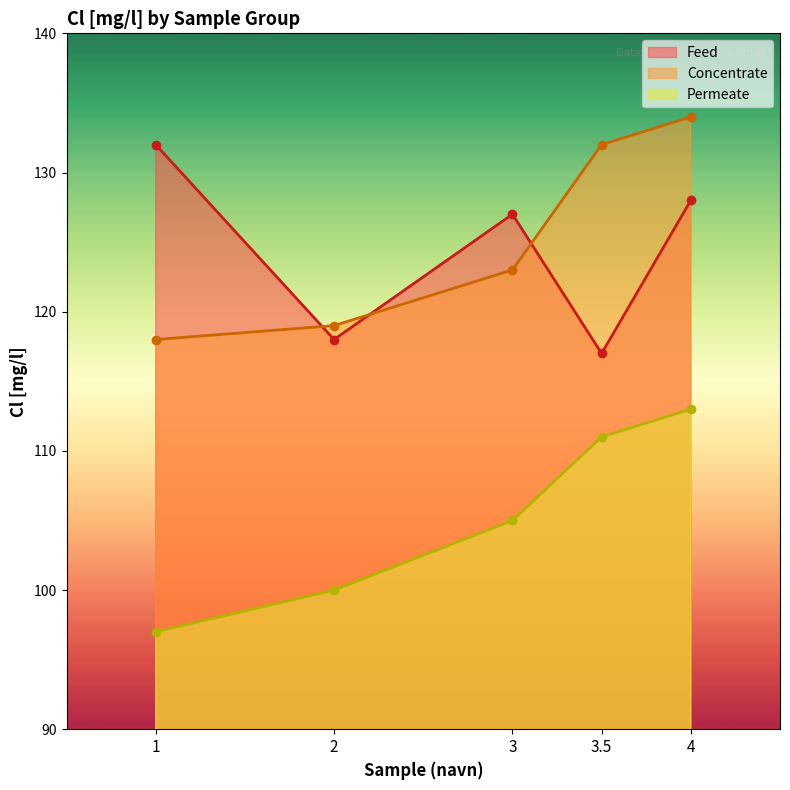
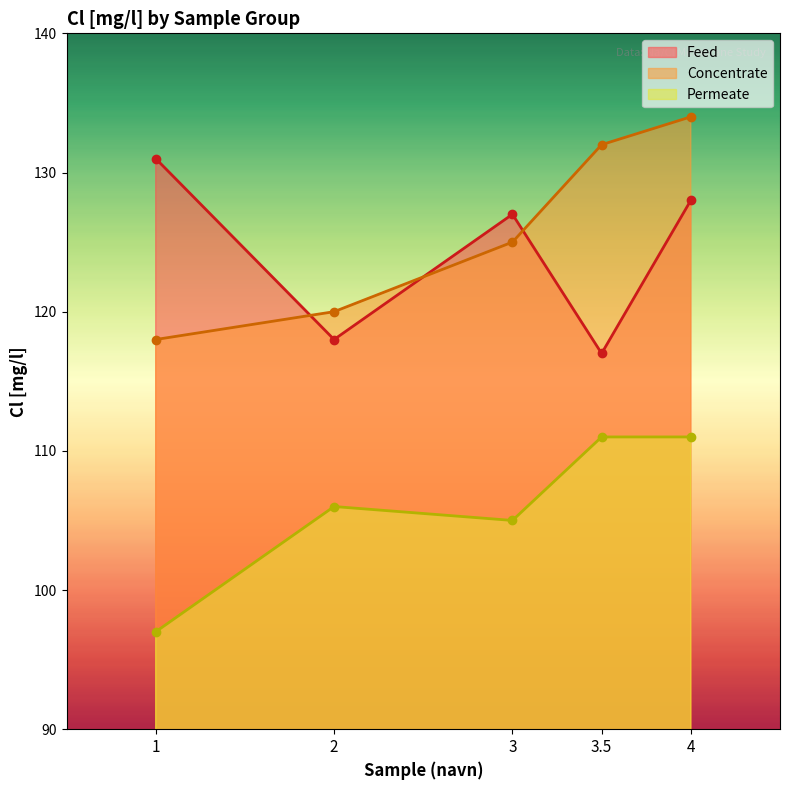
Feed, 1: 132 -> 131
Concentrate, 2: 119 -> 120
Permeate, 2: 100 -> 106
Concentrate, 3: 123 -> 125
Permeate, 4: 113 -> 111
